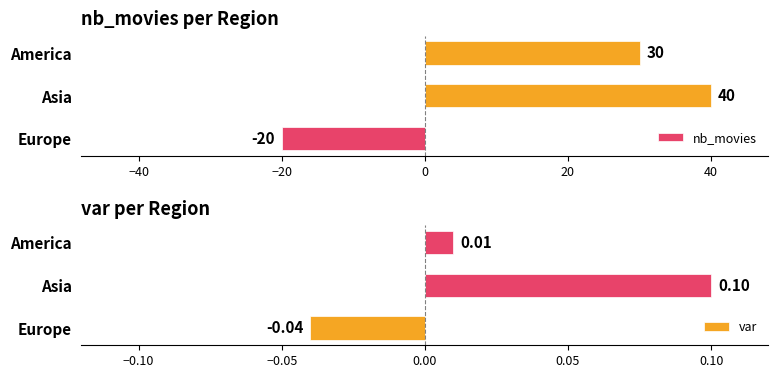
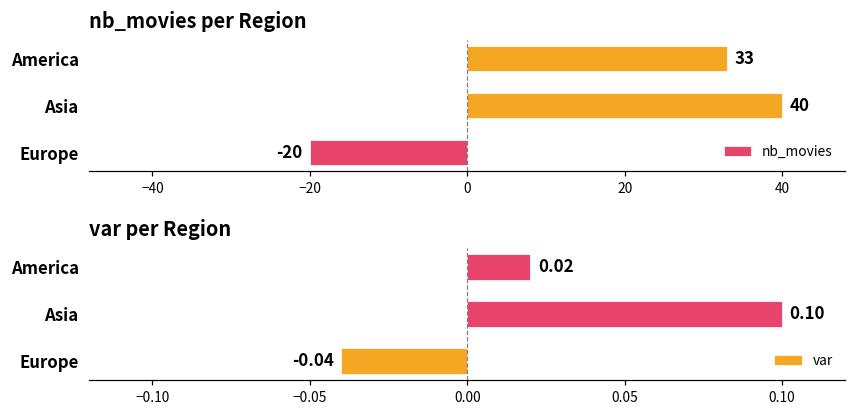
nb_movies per Region, America: 30 -> 33
var per Region, America: 0.01 -> 0.02
